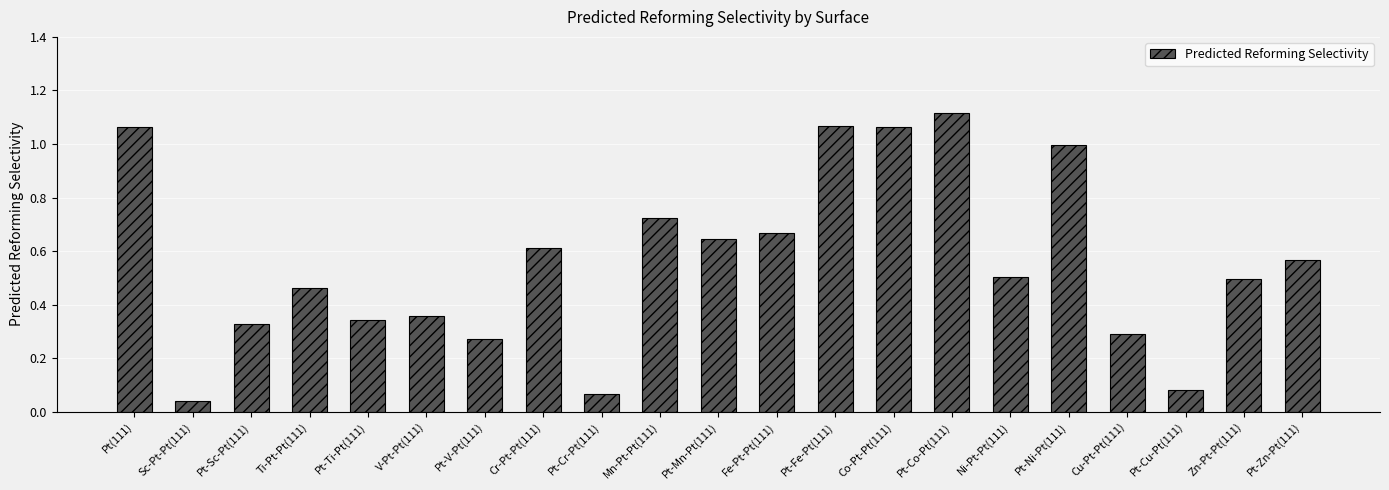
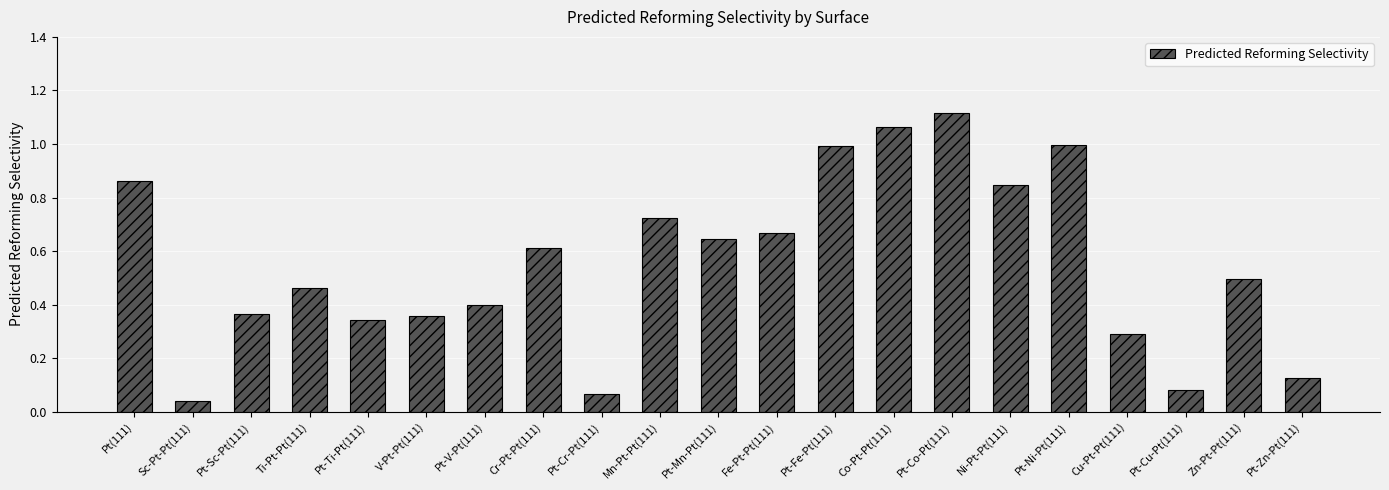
Pt(111): 1.06 -> 0.86
Pt-Sc-Pt(111): 0.33 -> 0.36
Pt-V-Pt(111): 0.27 -> 0.40
Pt-Fe-Pt(111): 1.07 -> 0.99
Ni-Pt-Pt(111): 0.50 -> 0.85
Pt-Zn-Pt(111): 0.57 -> 0.13
